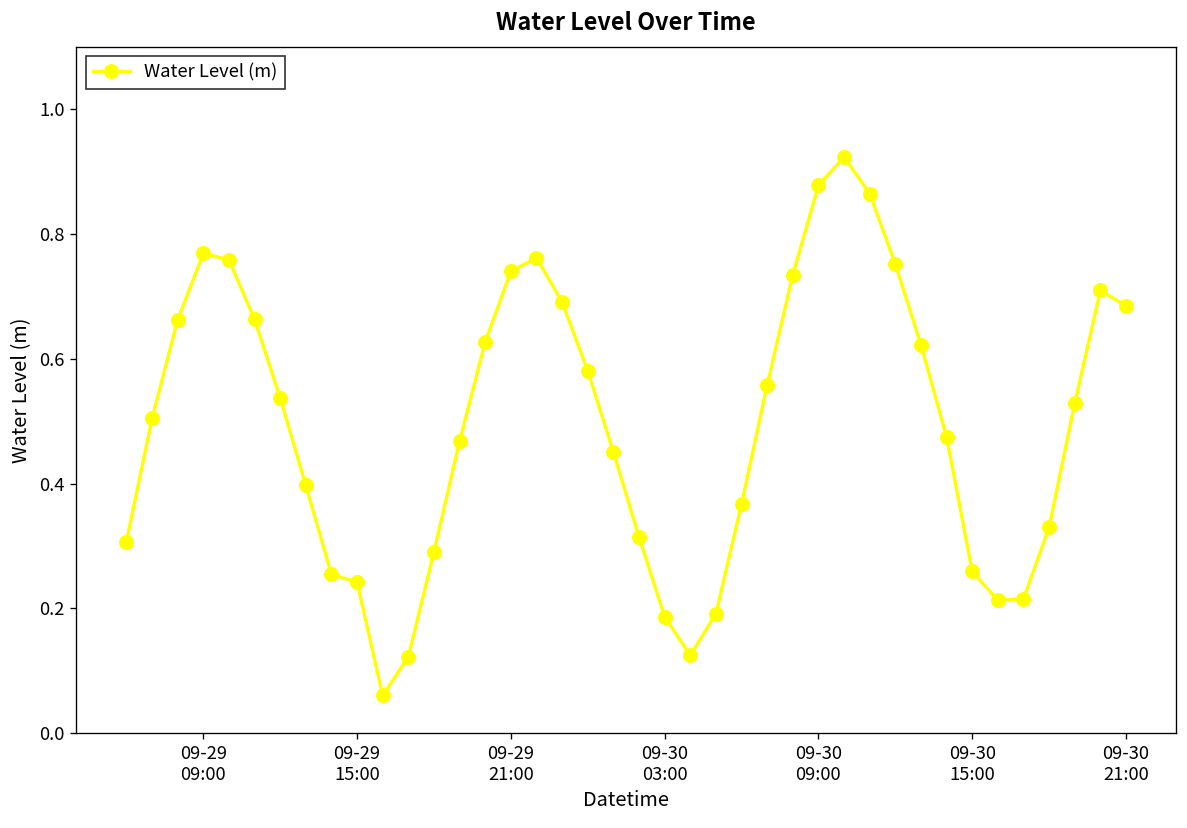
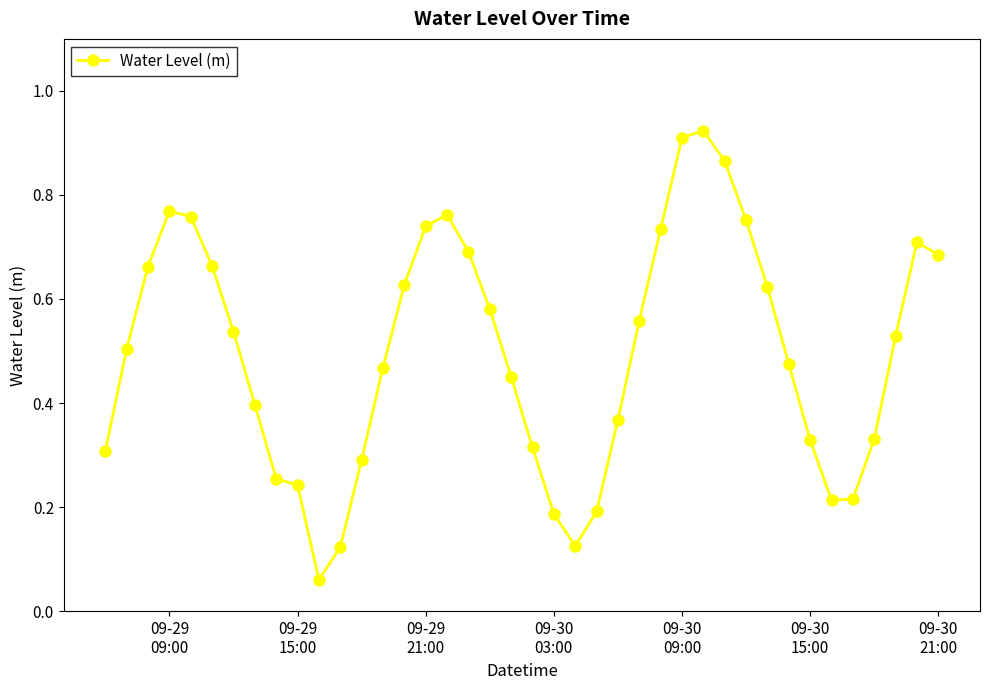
09-30 09:00: 0.88 -> 0.91
09-30 15:00: 0.26 -> 0.33
